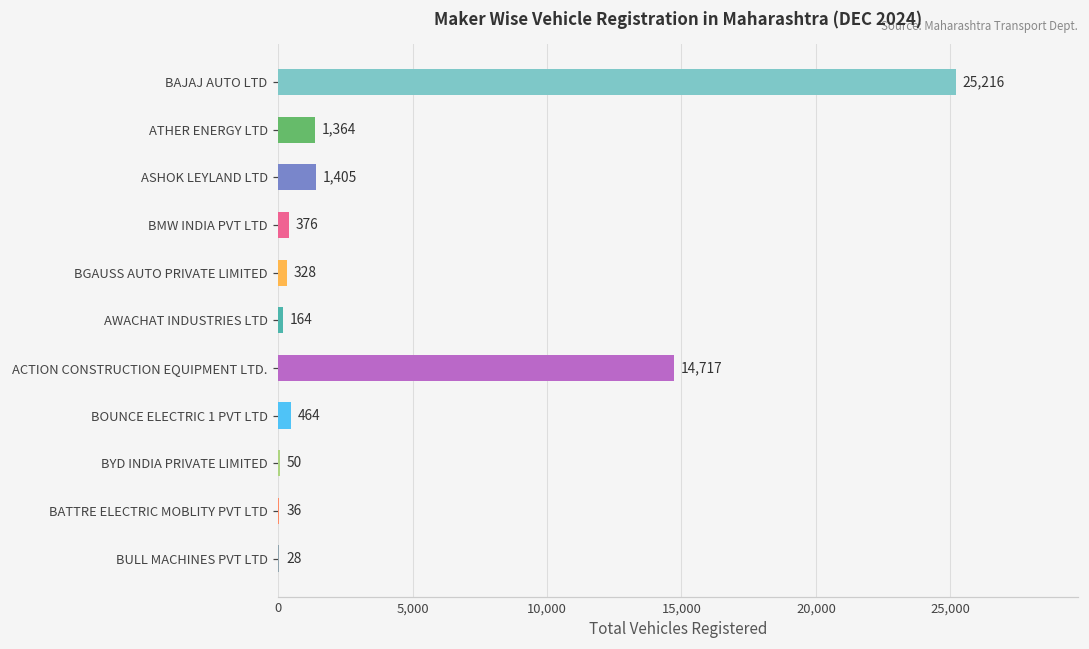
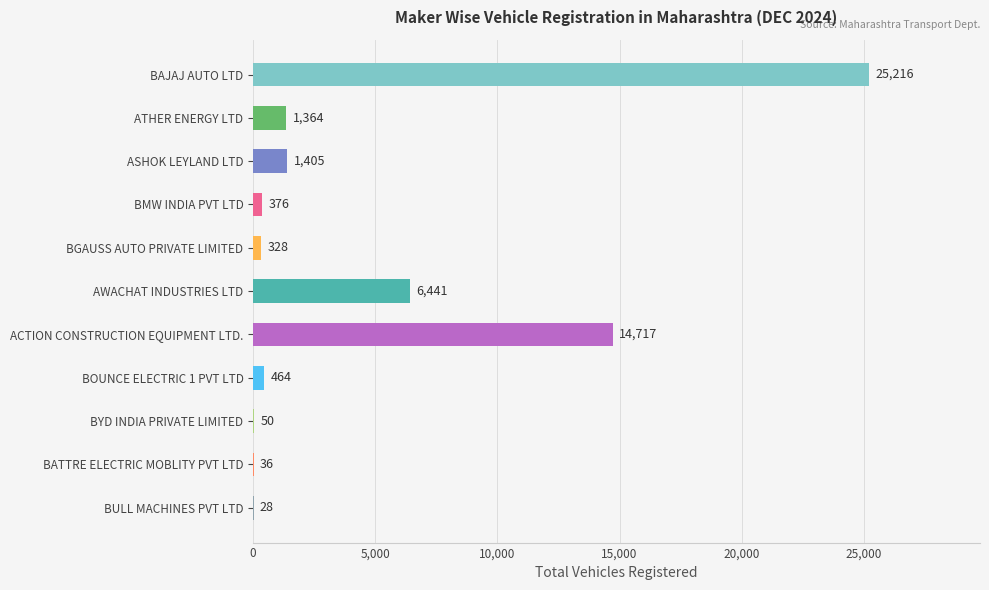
AWACHAT INDUSTRIES LTD: 164 -> 6,441
